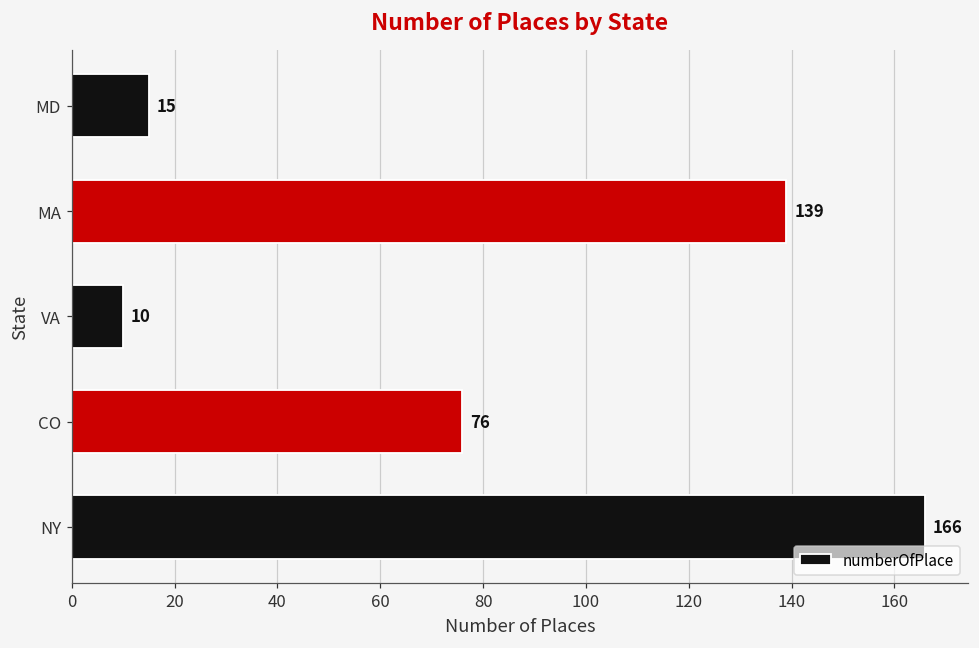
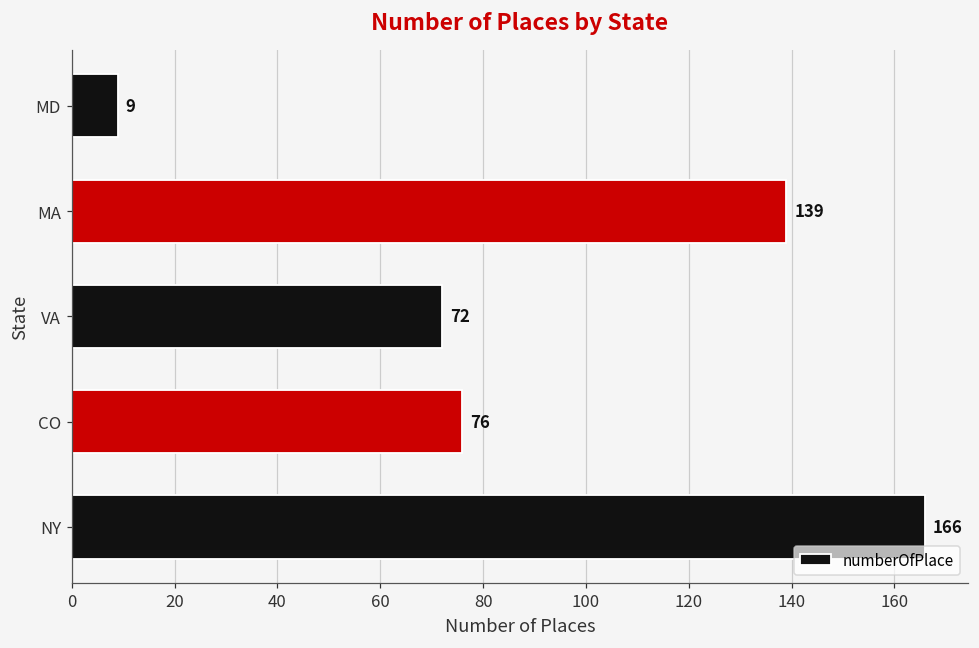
MD: 15 -> 9
VA: 10 -> 72
